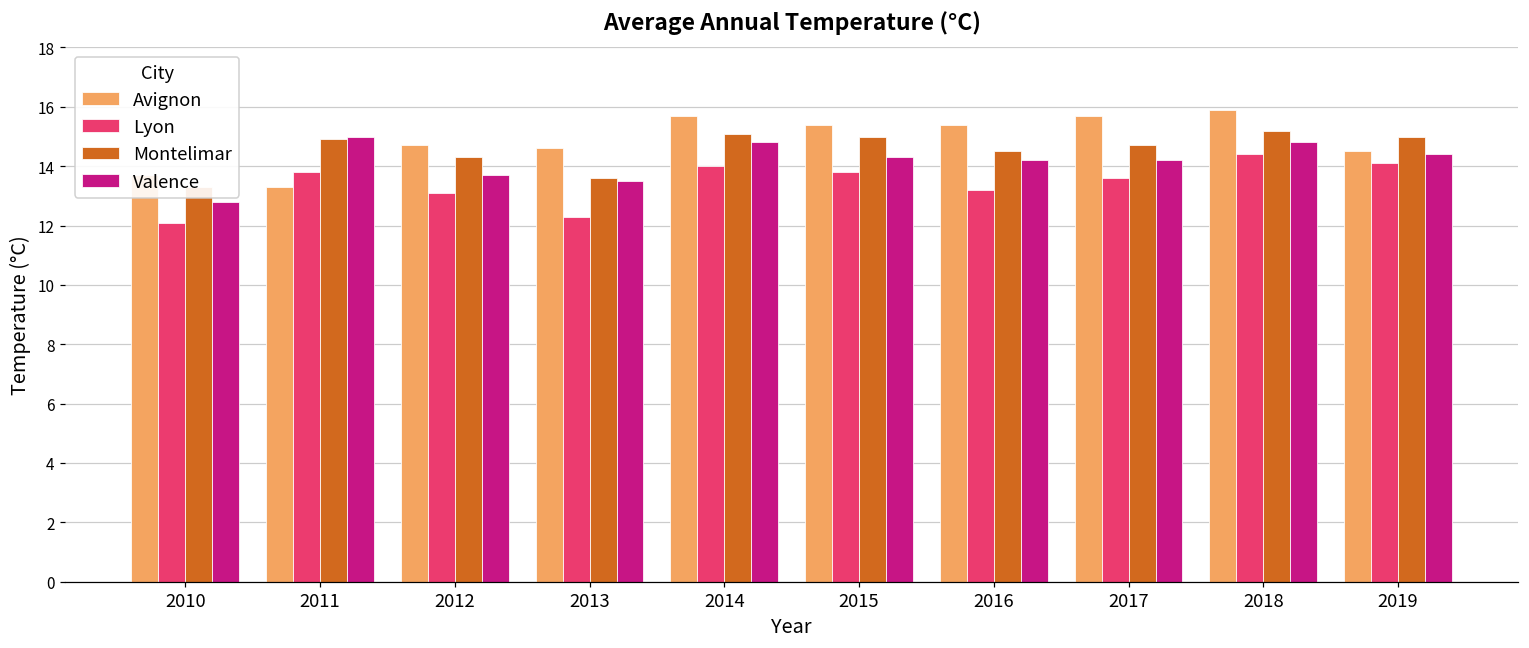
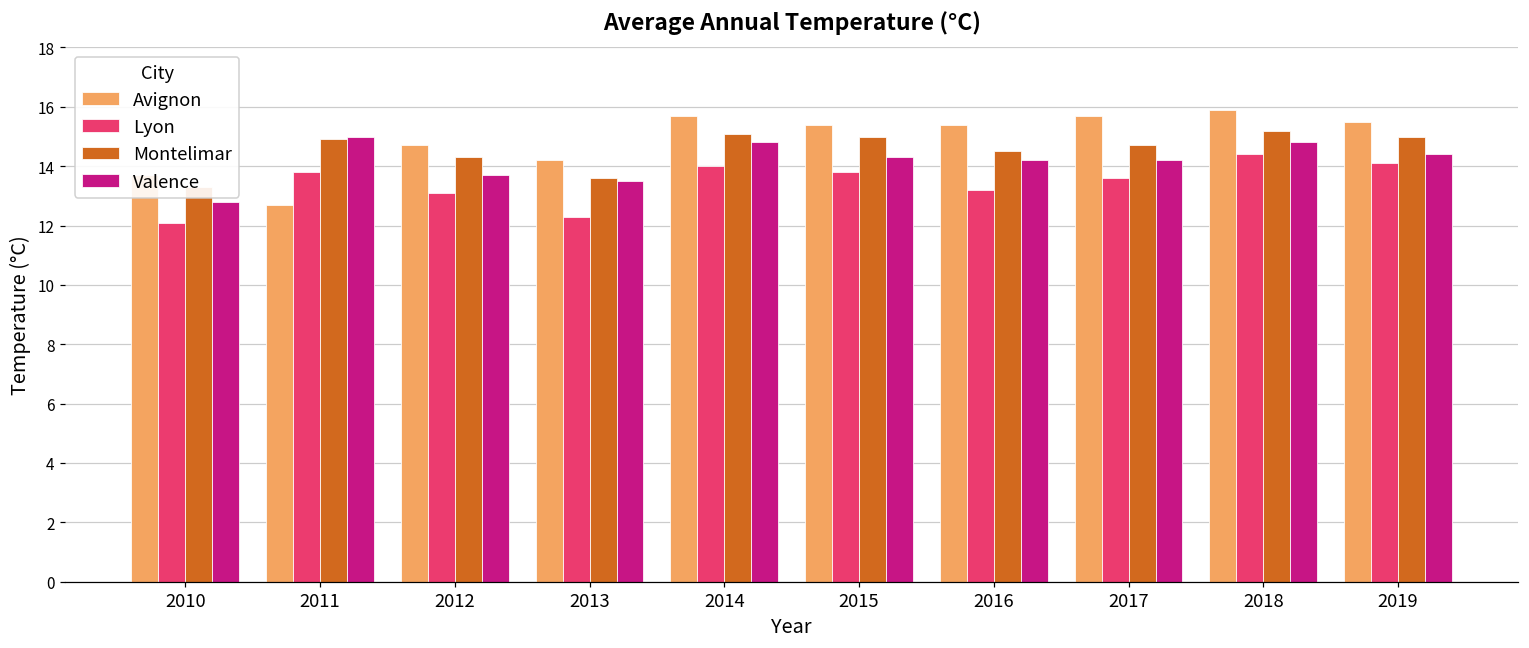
Avignon, 2011: 13.3 -> 12.7
Avignon, 2013: 14.6 -> 14.2
Avignon, 2019: 14.5 -> 15.5
